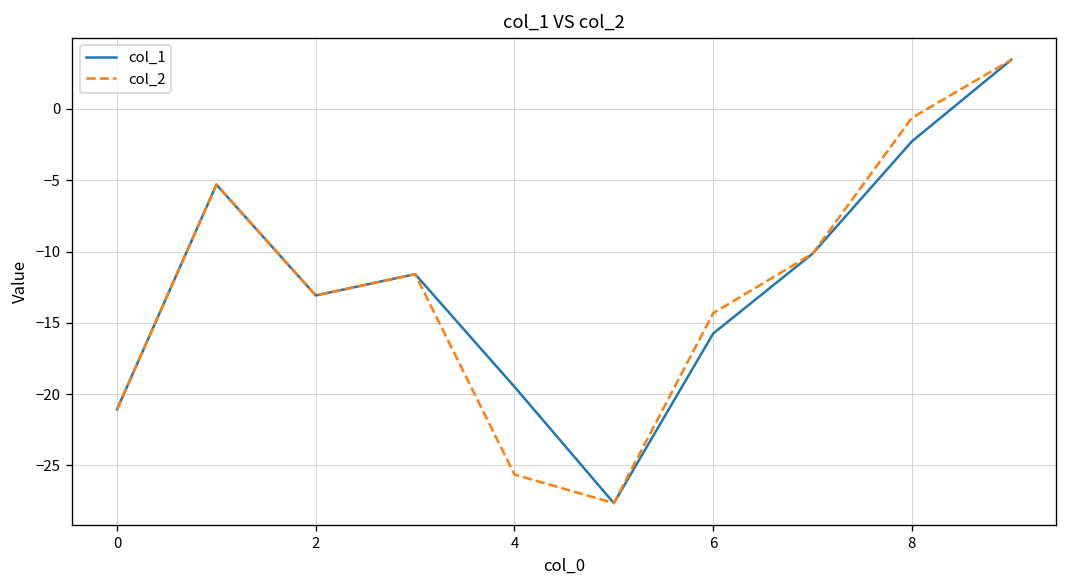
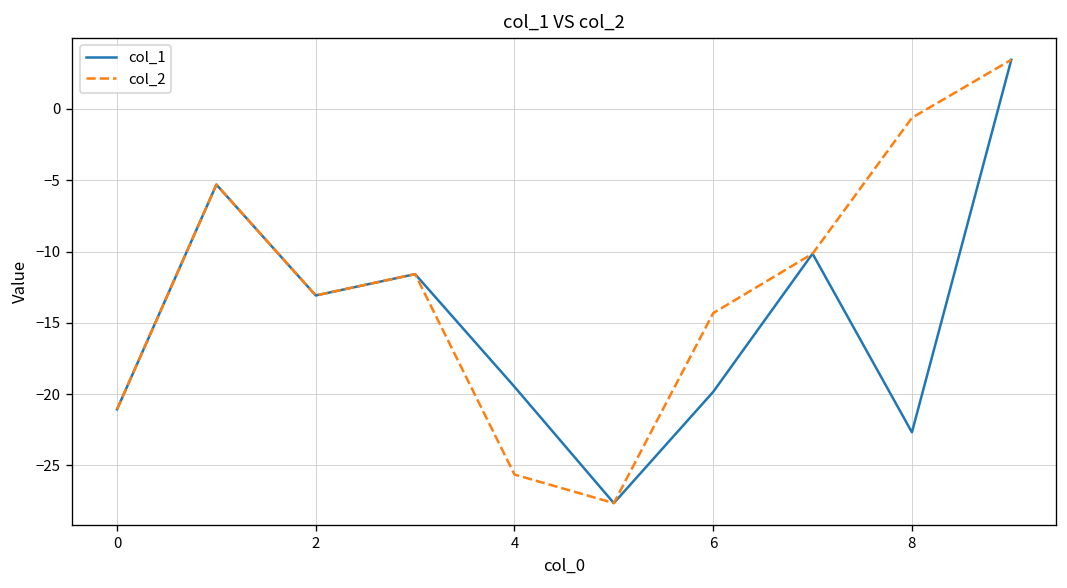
col_1, 6: -15.7 -> -19.8
col_1, 8: -2.3 -> -22.7
